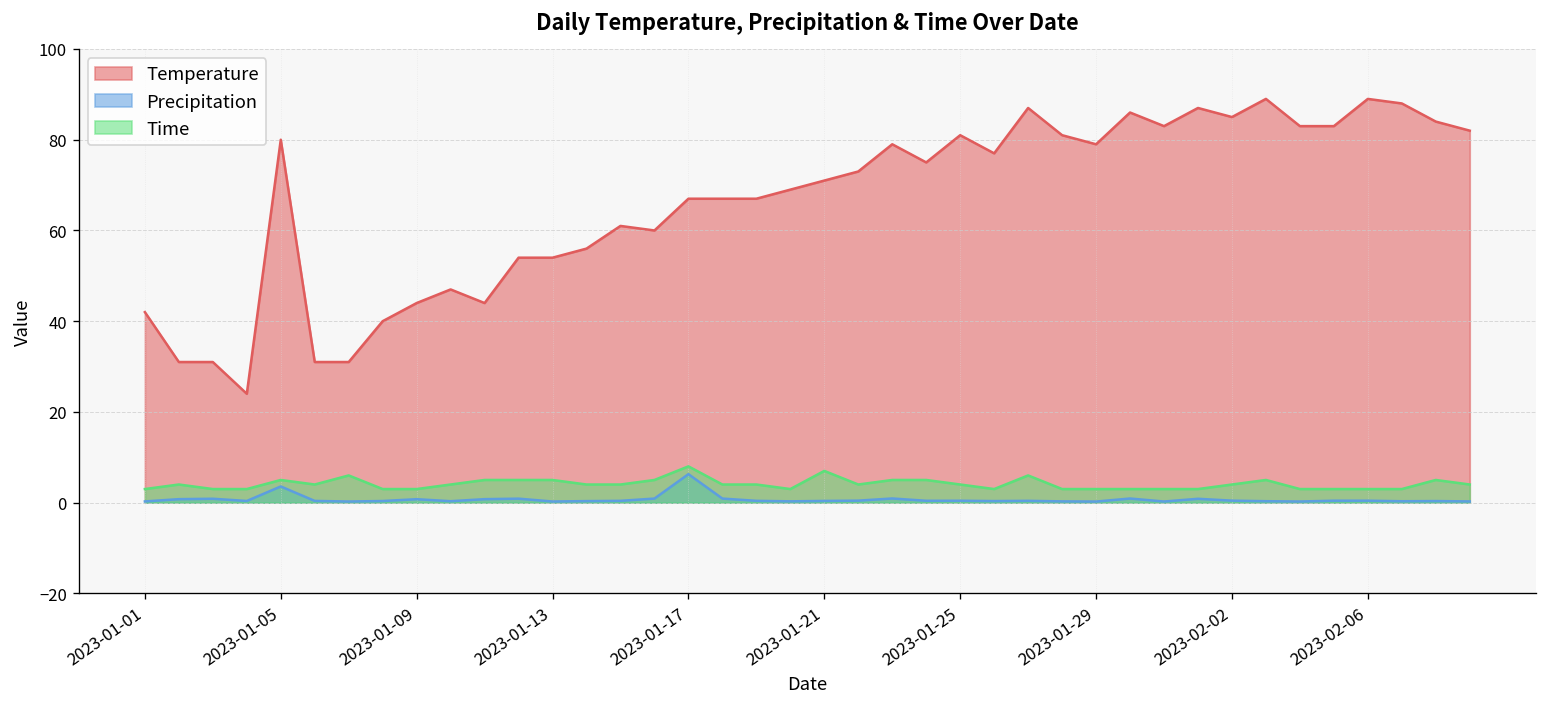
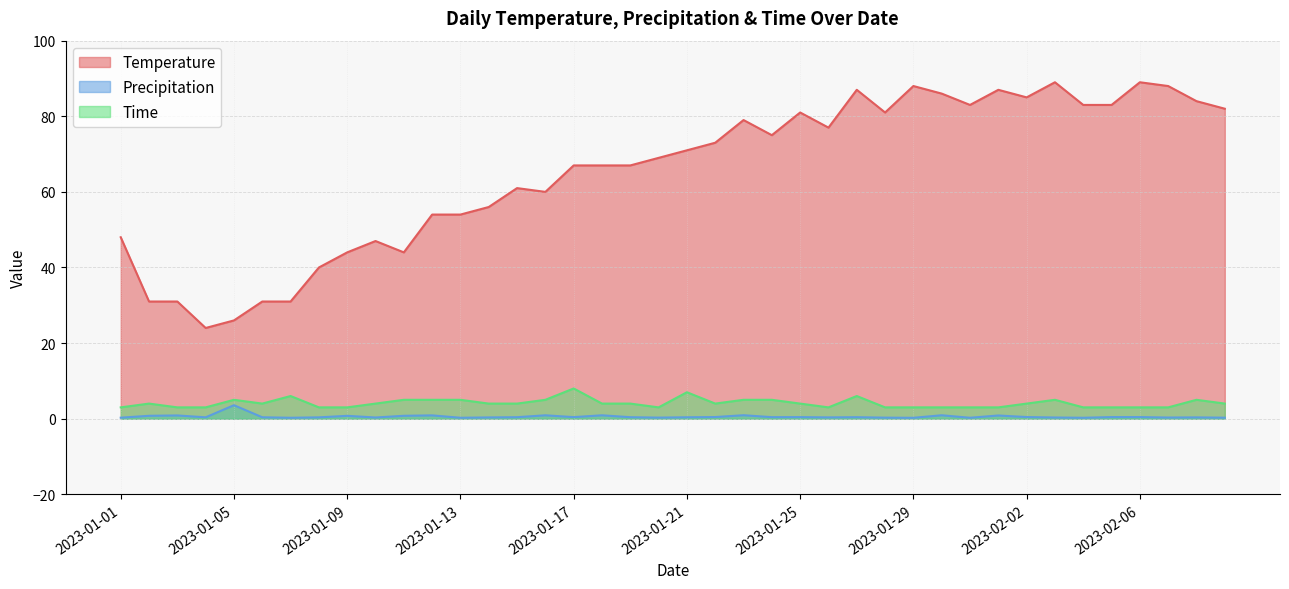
Temperature, 2023-01-01: 42 -> 48
Temperature, 2023-01-05: 80 -> 26
Precipitation, 2023-01-17: 6 -> 0
Temperature, 2023-01-29: 79 -> 88
